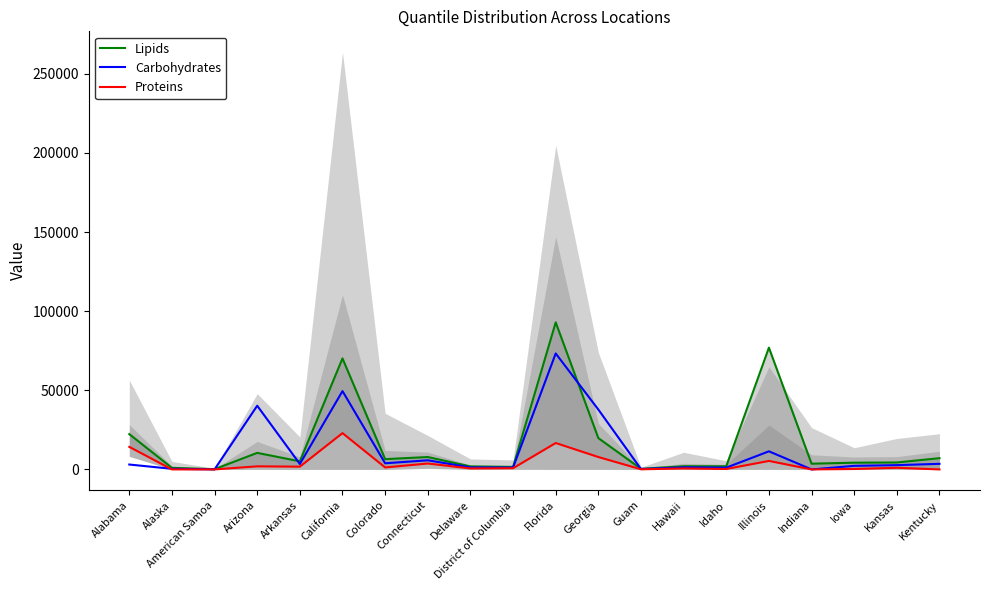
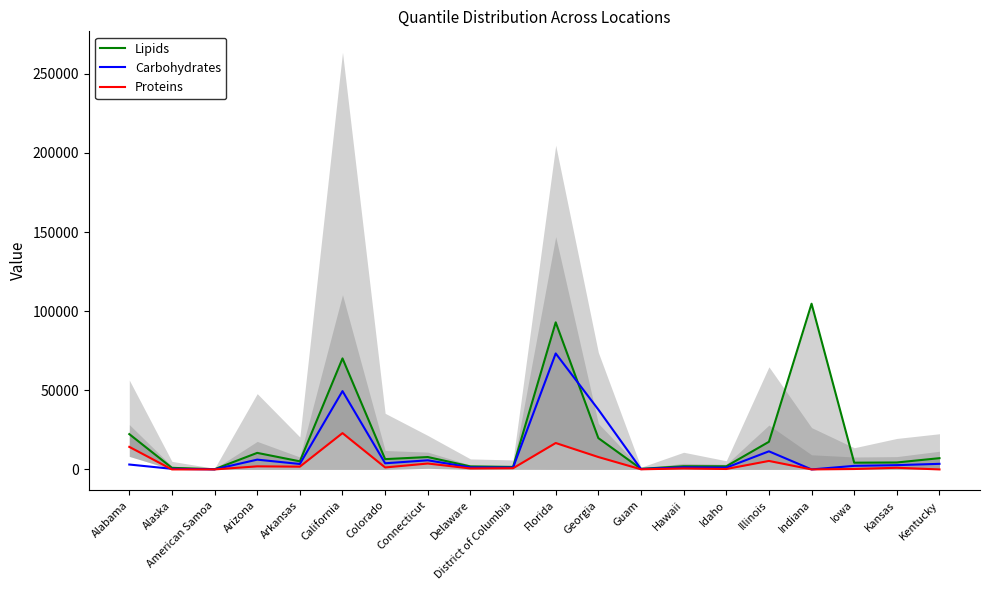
Carbohydrates, Arizona: 40000 -> 6000
Lipids, Illinois: 77000 -> 17000
Lipids, Indiana: 4000 -> 105000
